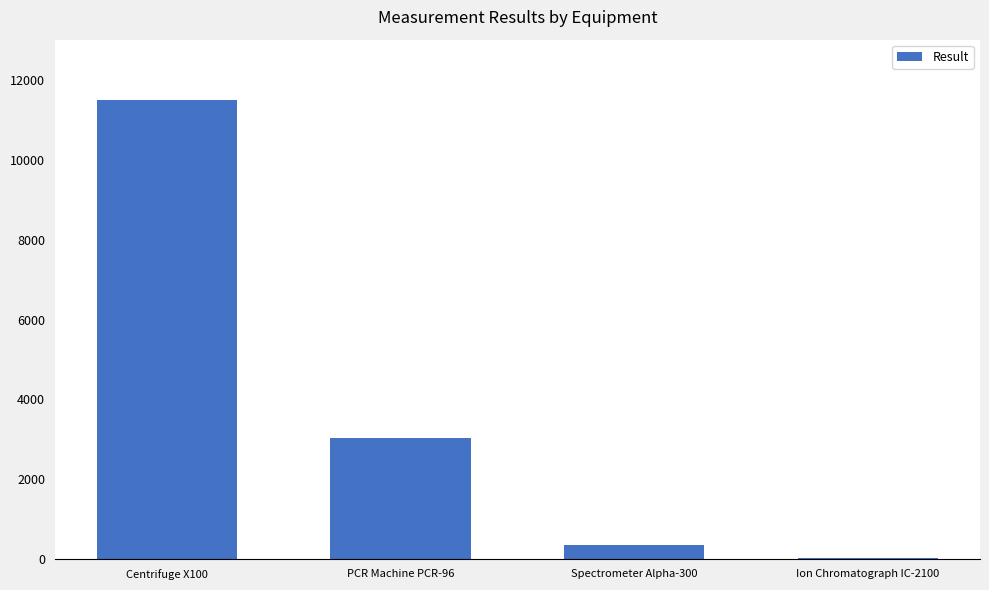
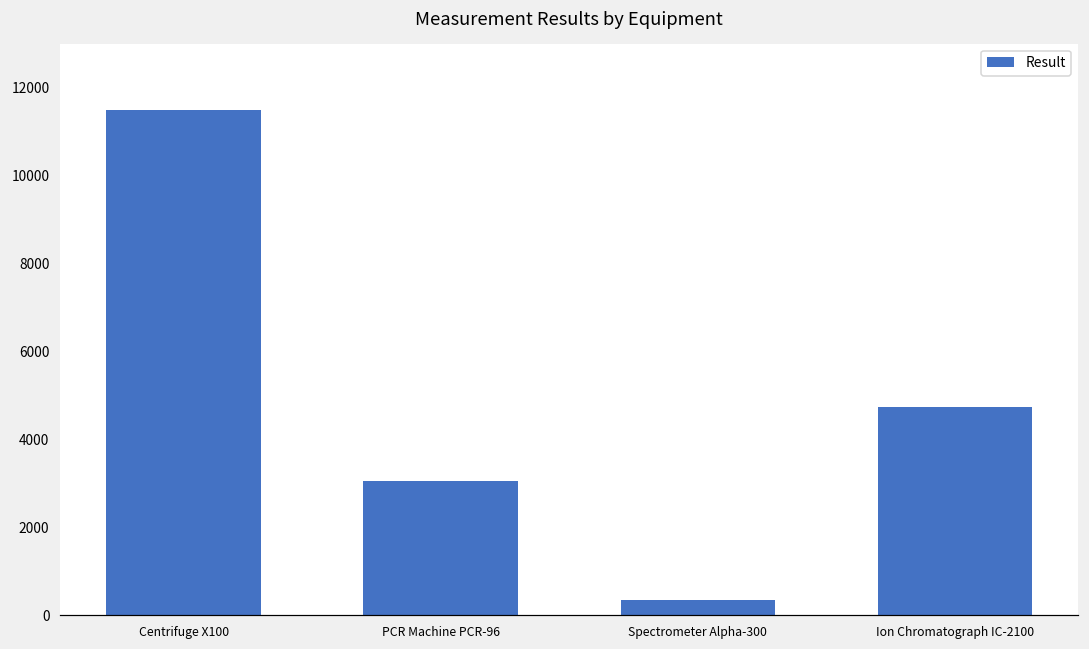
Ion Chromatograph IC-2100: 0 -> 4700
